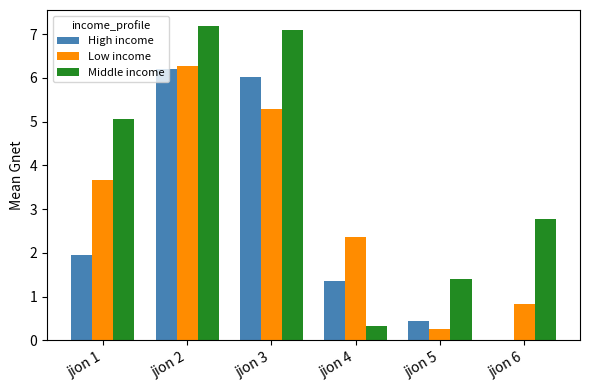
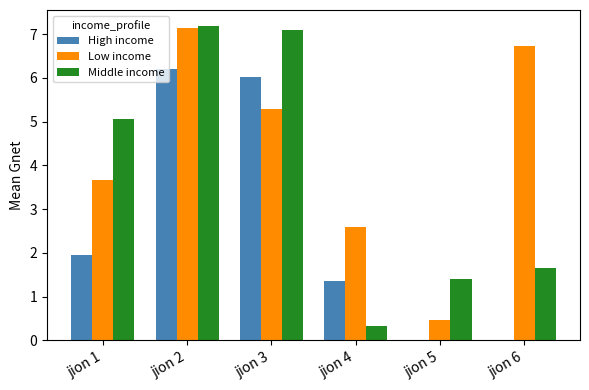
Low income, jion 2: 6.3 -> 7.1
Low income, jion 4: 2.4 -> 2.6
High income, jion 5: 0.4 -> 0.0
Low income, jion 5: 0.3 -> 0.5
Low income, jion 6: 0.8 -> 6.7
Middle income, jion 6: 2.8 -> 1.6
